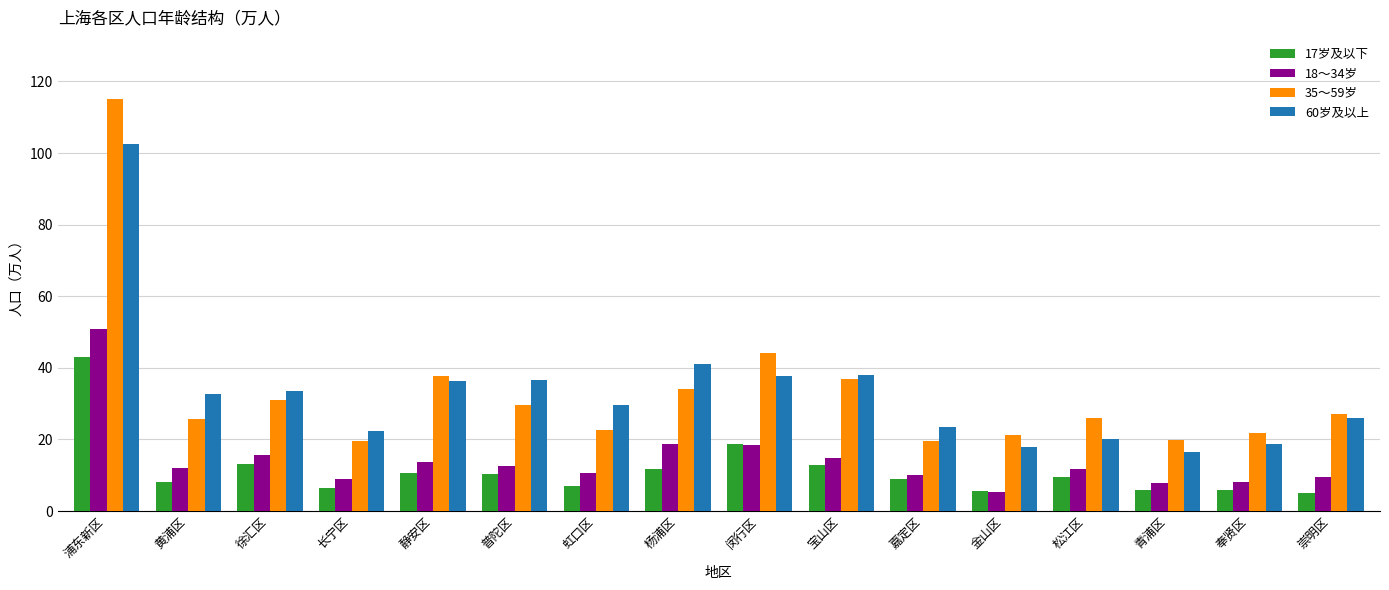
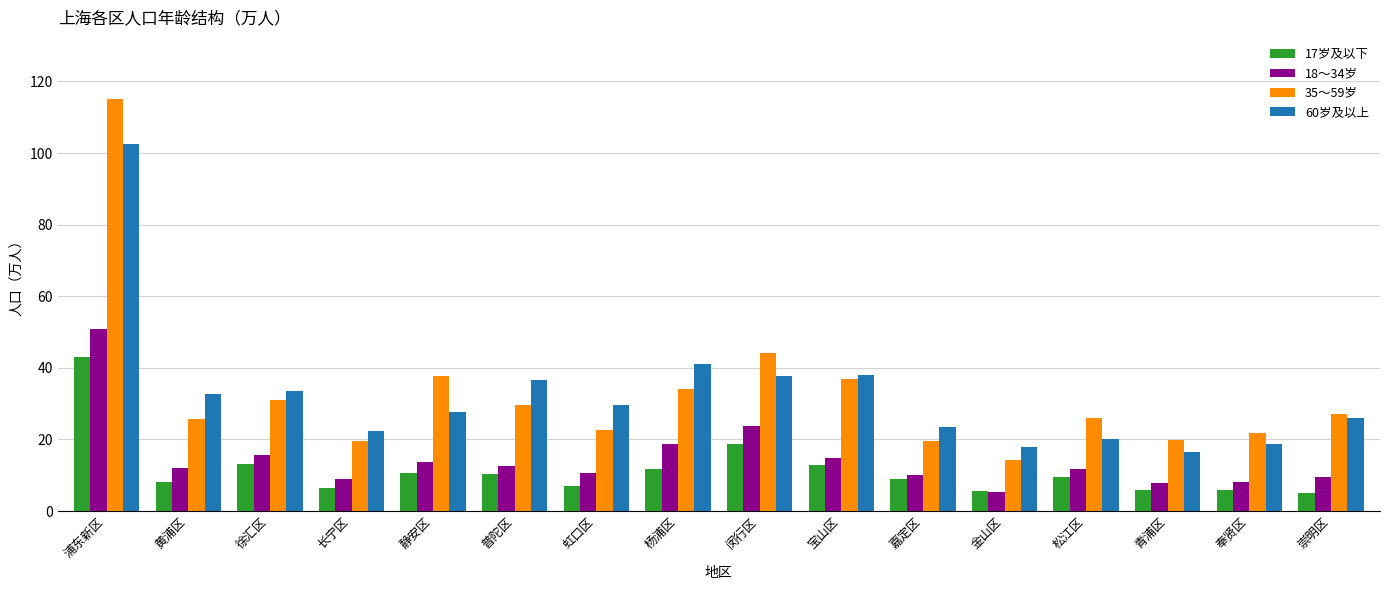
60岁及以上, 静安区: 36 -> 28
18～34岁, 闵行区: 18 -> 24
35～59岁, 金山区: 21 -> 14
